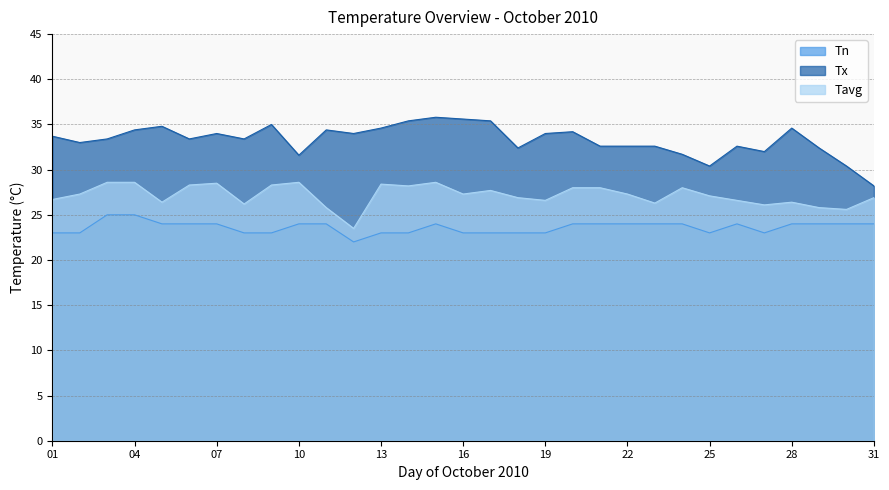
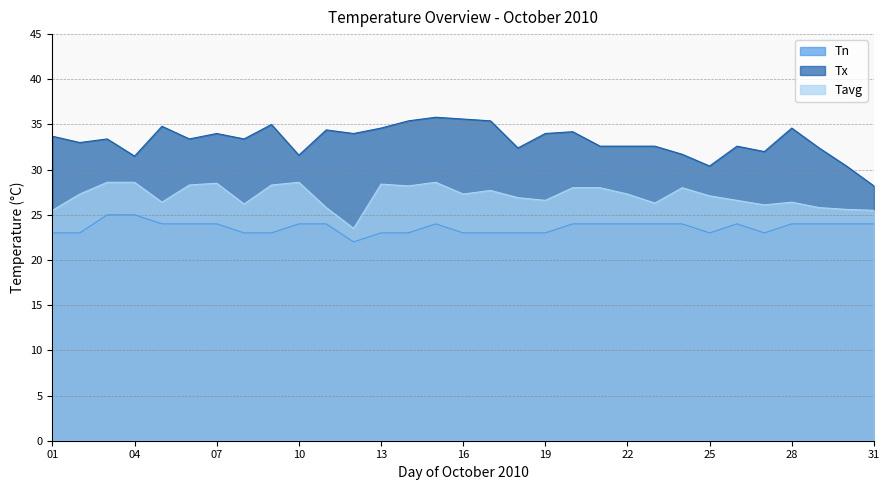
Tavg, 01: 27 -> 26
Tx, 04: 34 -> 32
Tavg, 31: 27 -> 26
